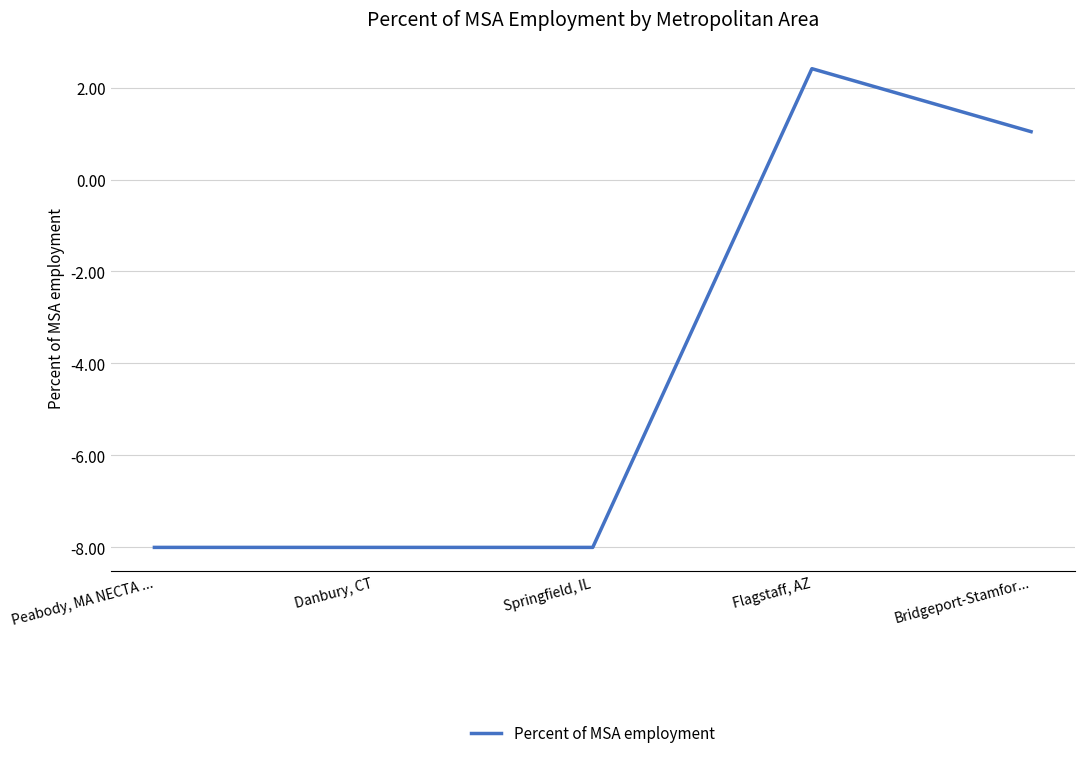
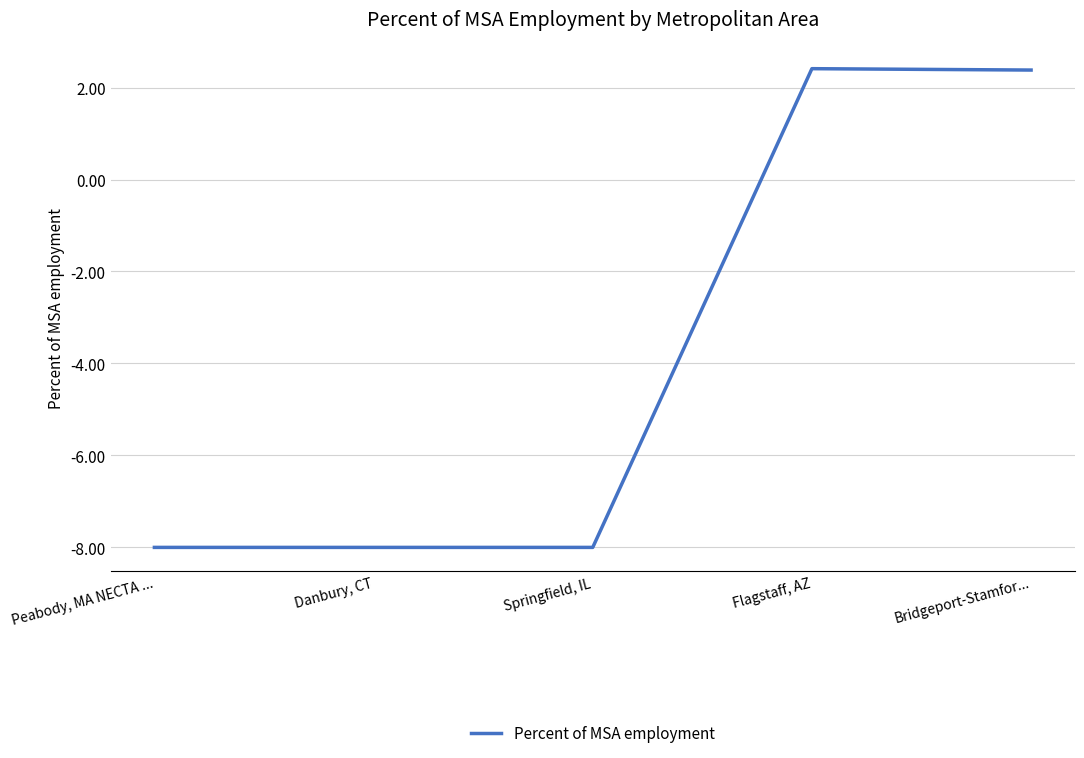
Bridgeport-Stamfor...: 1.0 -> 2.4
